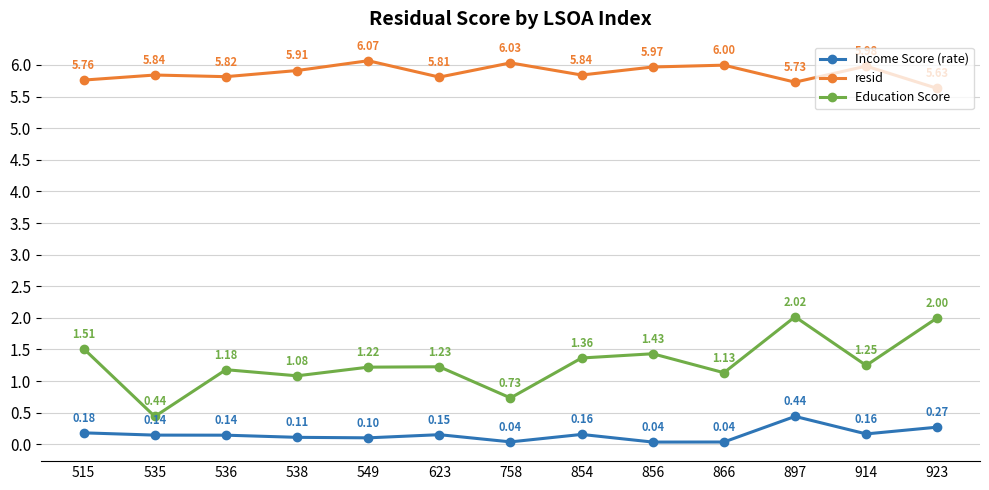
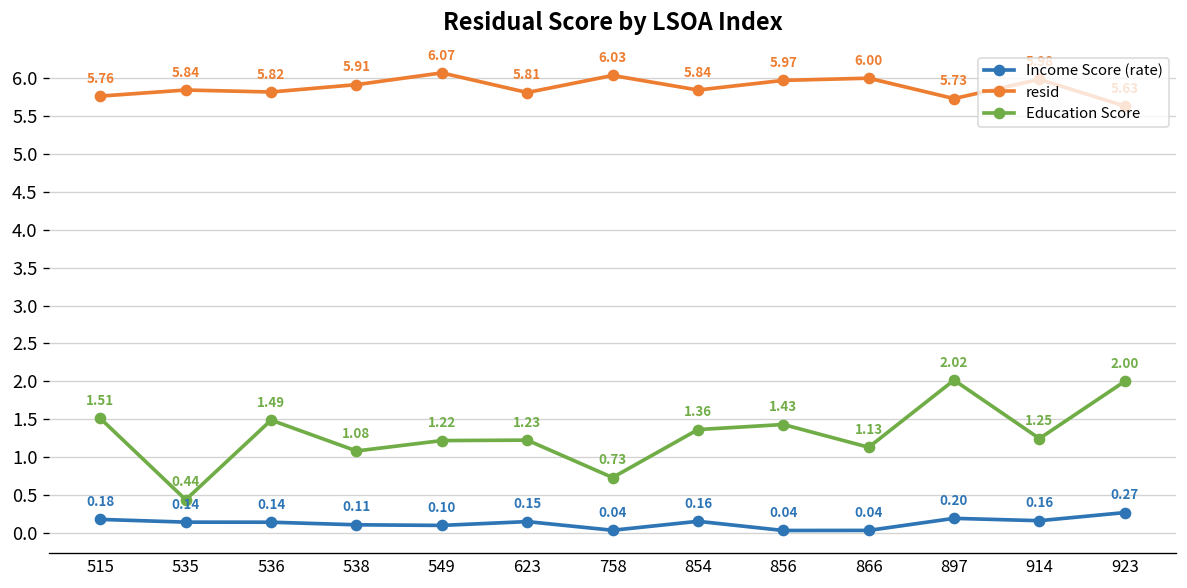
Education Score, 536: 1.18 -> 1.49
Income Score (rate), 897: 0.44 -> 0.20
